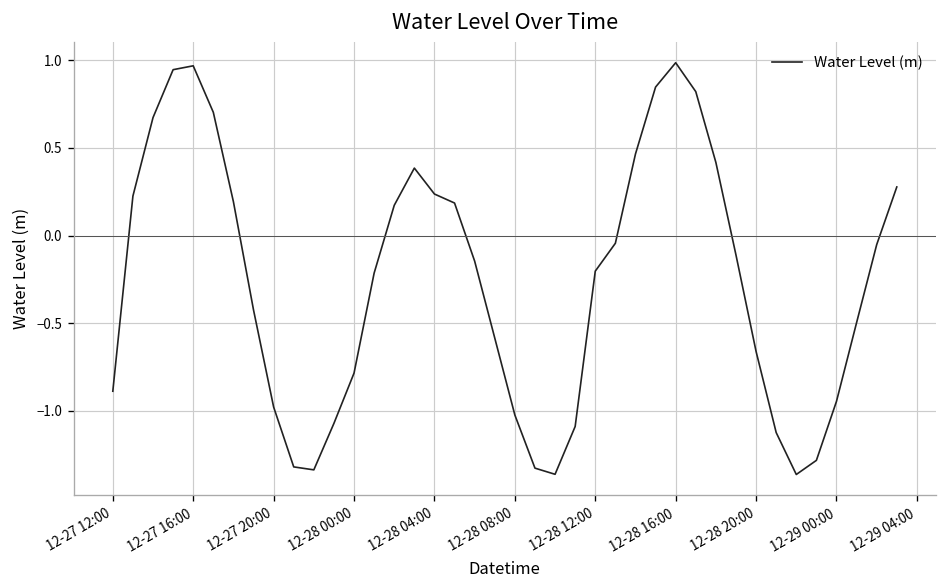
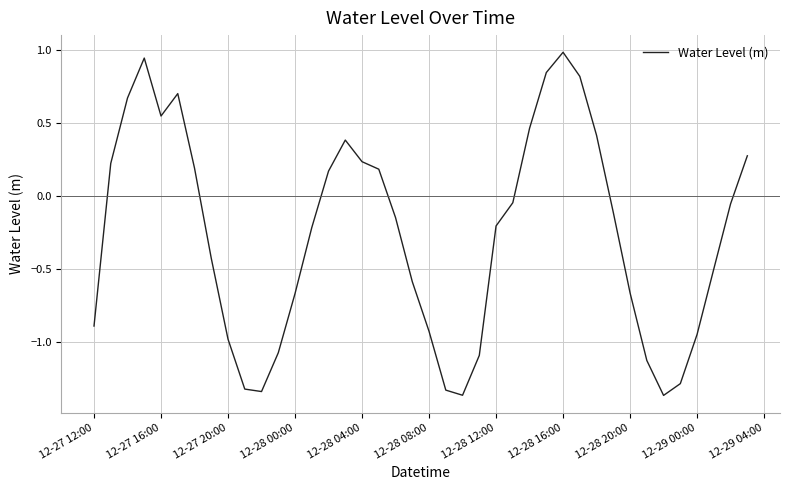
12-27 16:00: 0.97 -> 0.55
12-28 00:00: -0.79 -> -0.67
12-28 08:00: -1.02 -> -0.93
